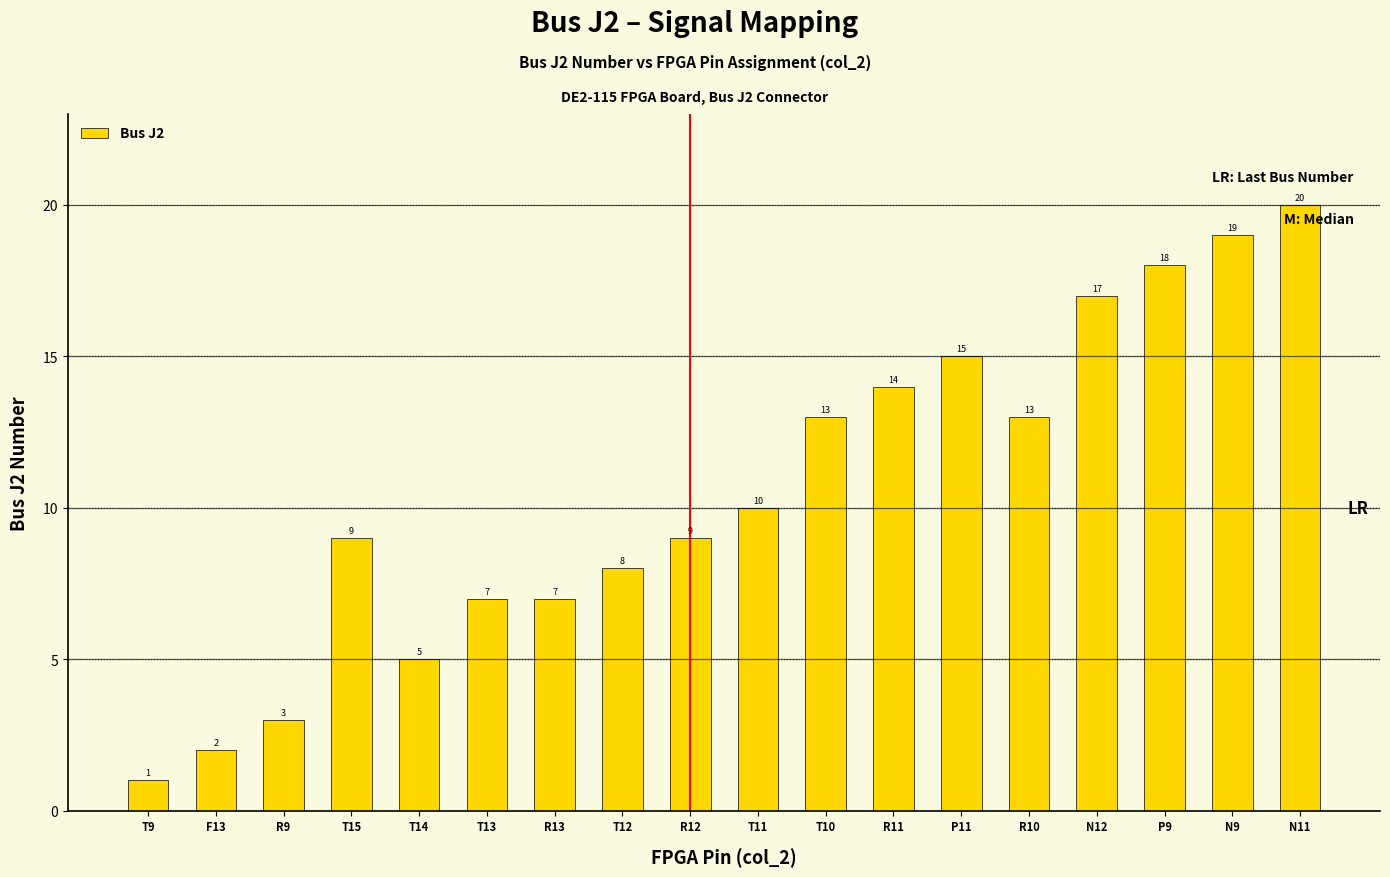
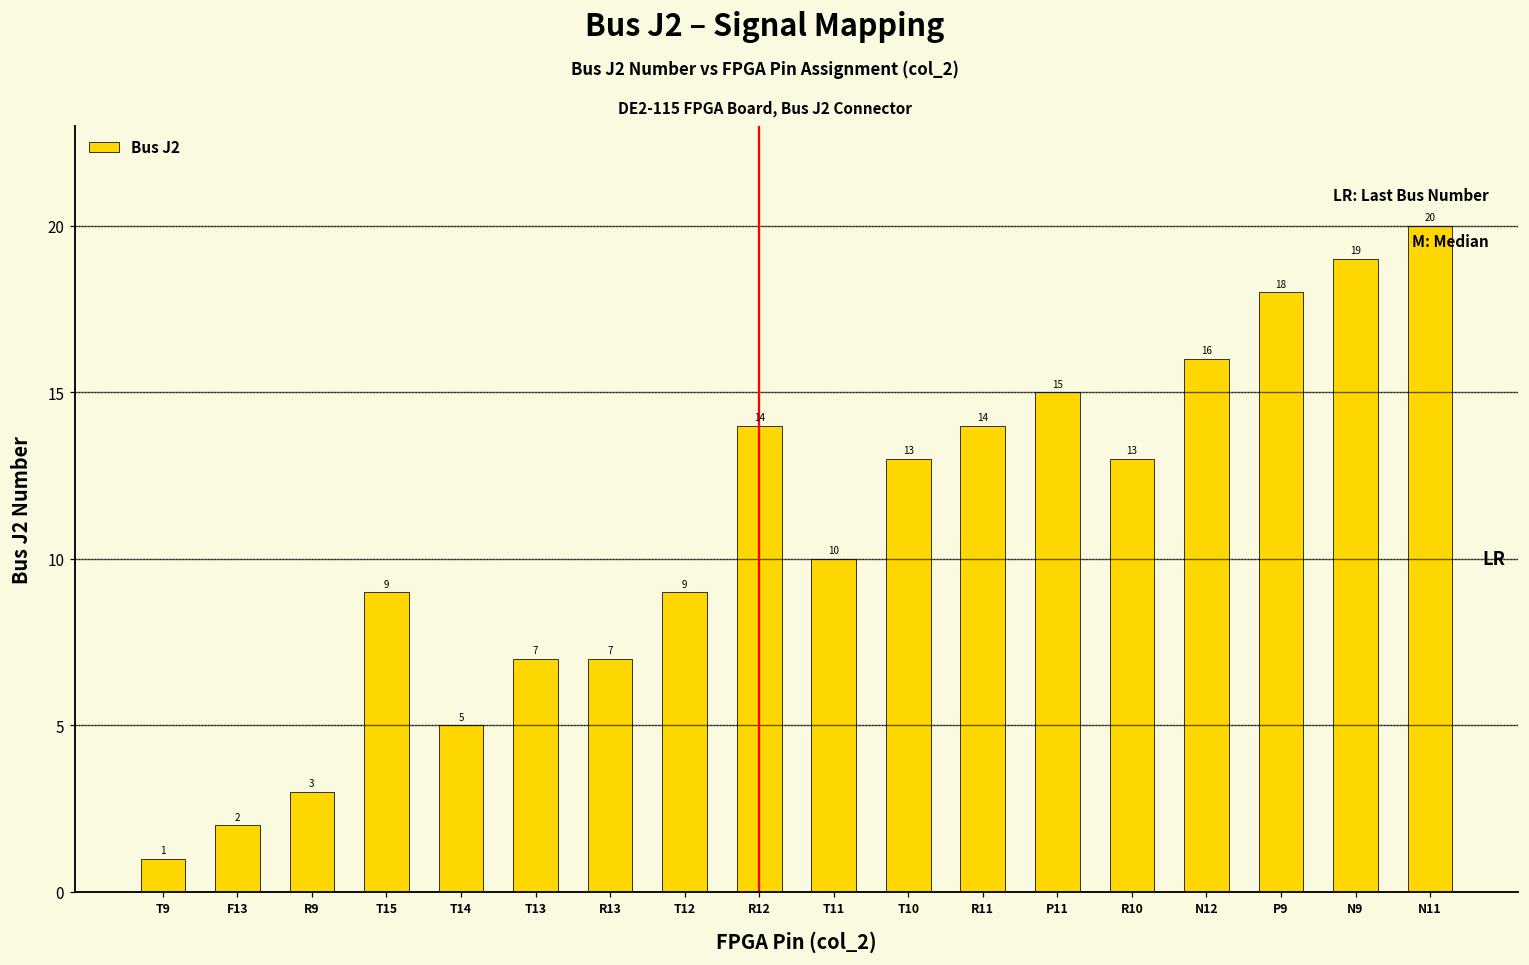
T12: 8 -> 9
R12: 9 -> 14
N12: 17 -> 16
